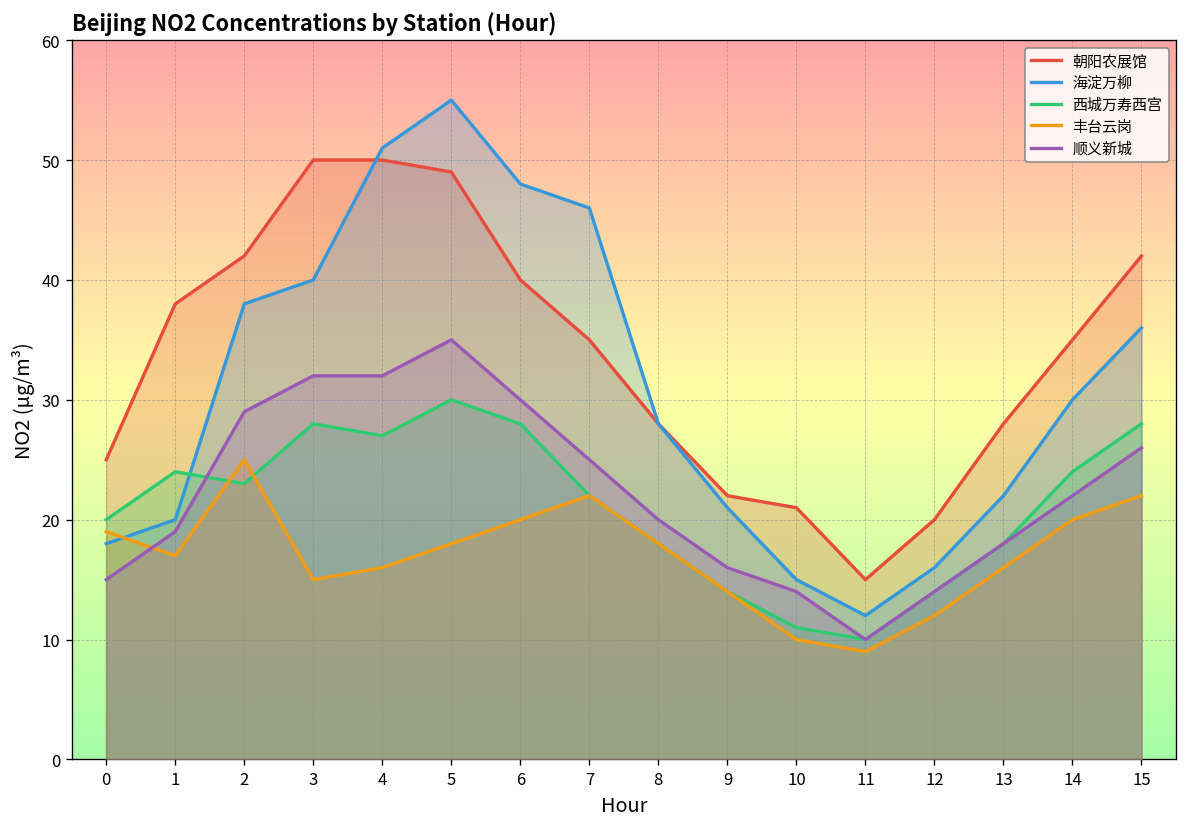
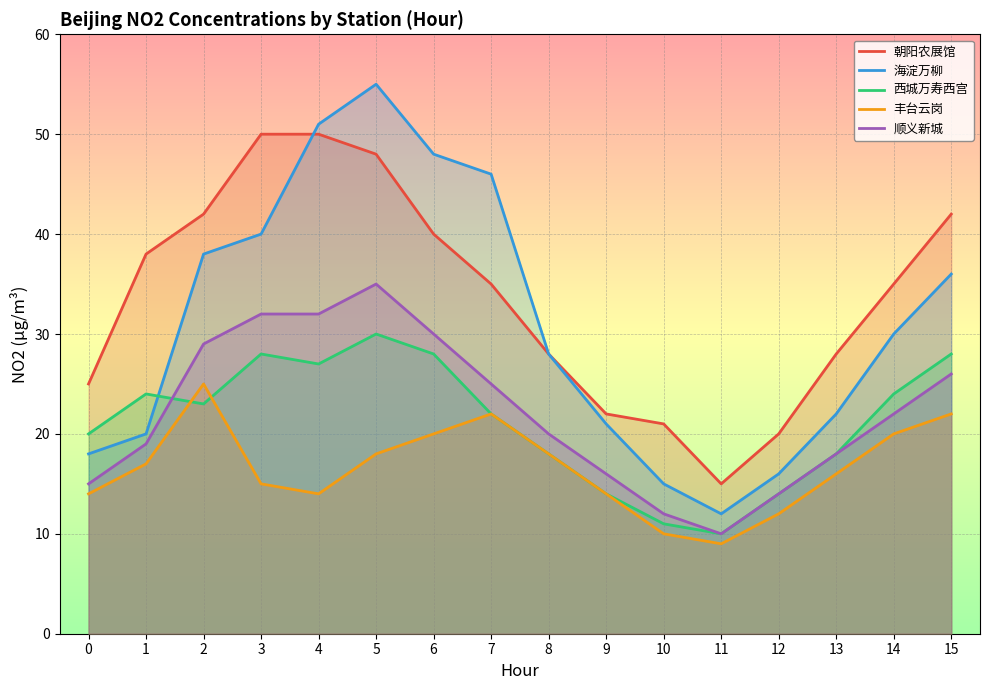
丰台云岗, 0: 19 -> 14
丰台云岗, 4: 16 -> 14
朝阳农展馆, 5: 49 -> 48
顺义新城, 10: 14 -> 12
